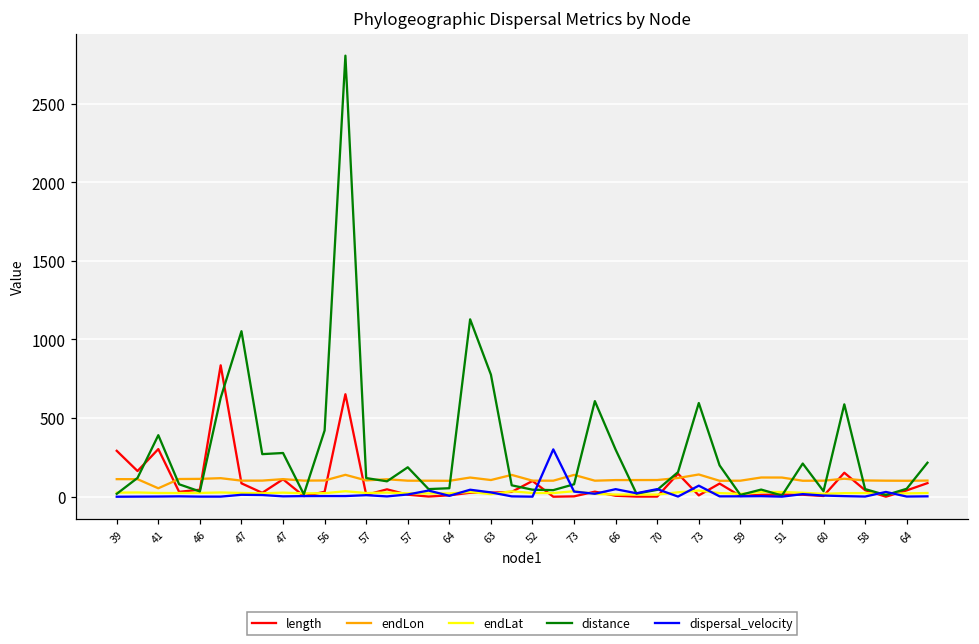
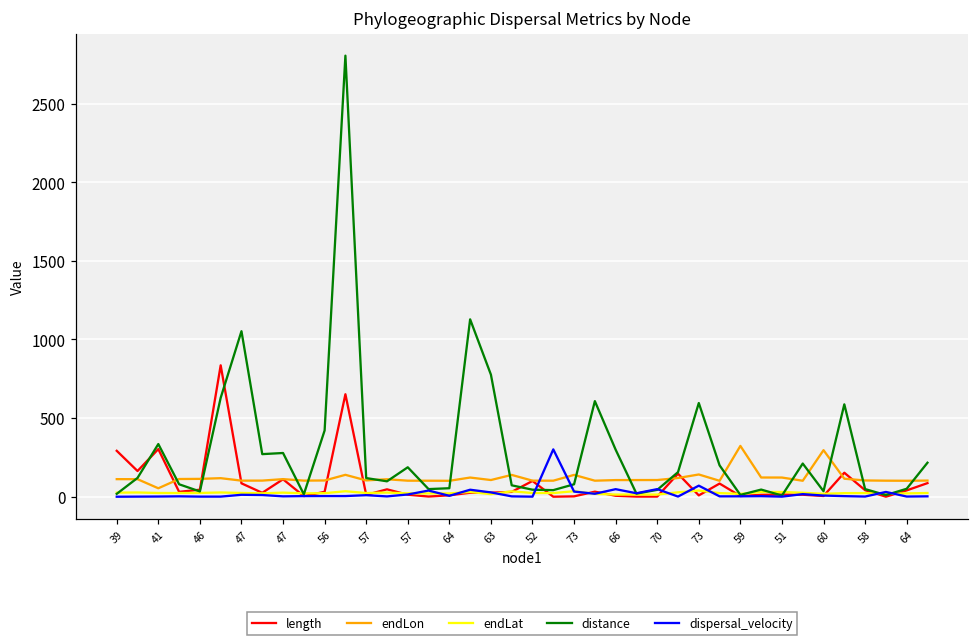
distance, 41: 390 -> 340
endLon, 59: 100 -> 320
endLon, 60: 100 -> 300
